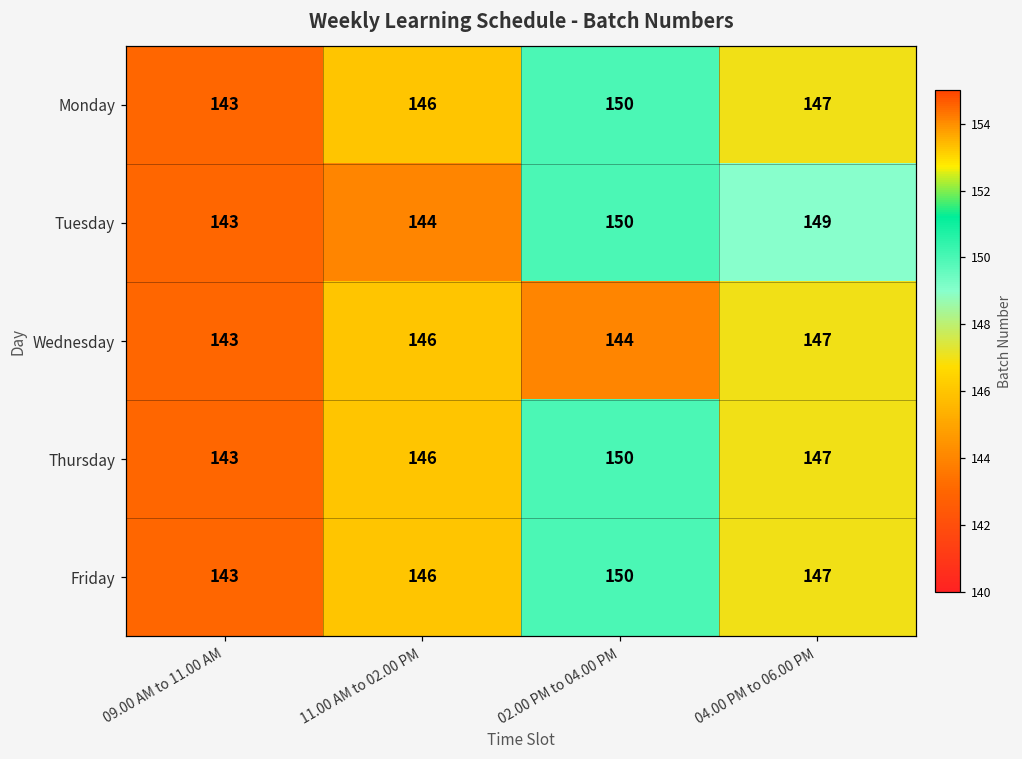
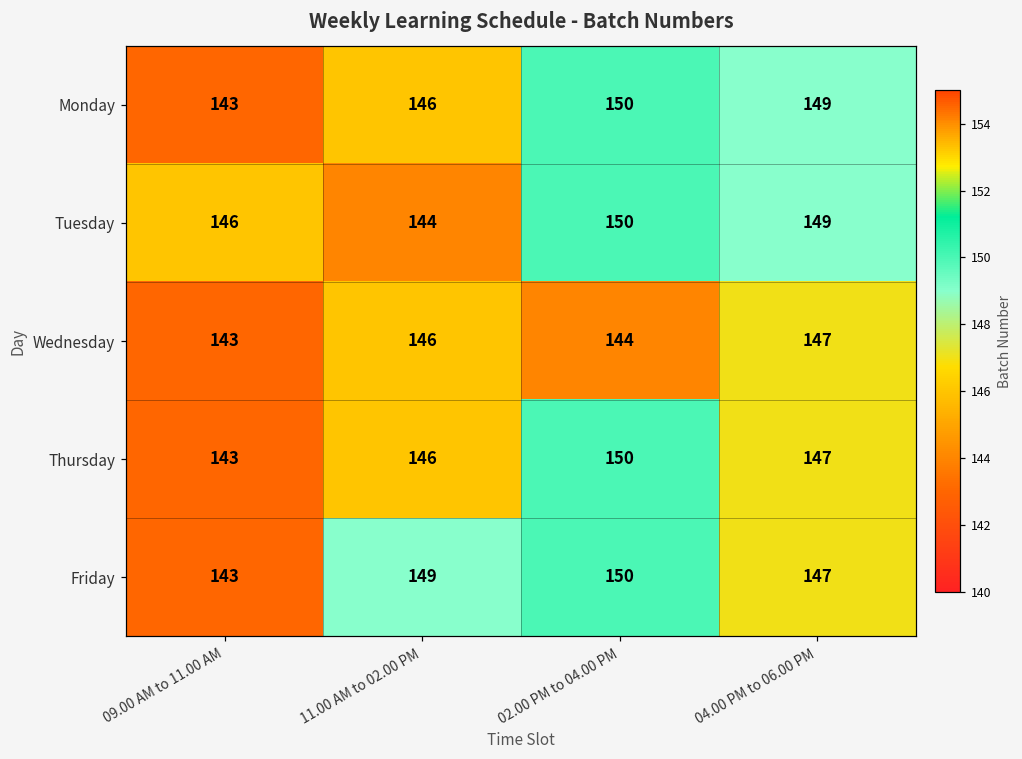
Monday, 04.00 PM to 06.00 PM: 147 -> 149
Tuesday, 09.00 AM to 11.00 AM: 143 -> 146
Friday, 11.00 AM to 02.00 PM: 146 -> 149
